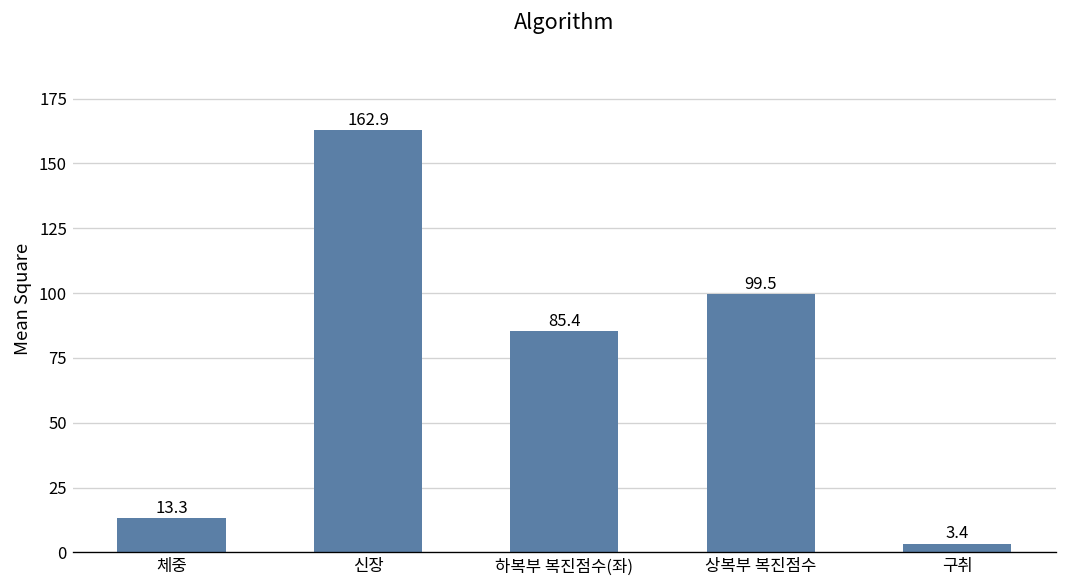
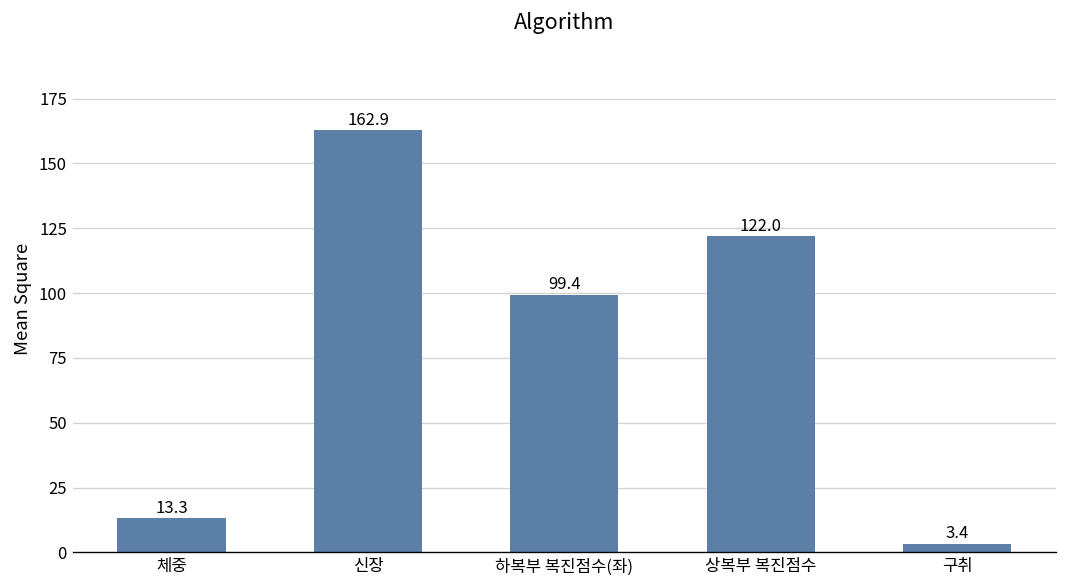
하복부 복진점수(좌): 85.4 -> 99.4
상복부 복진점수: 99.5 -> 122.0
